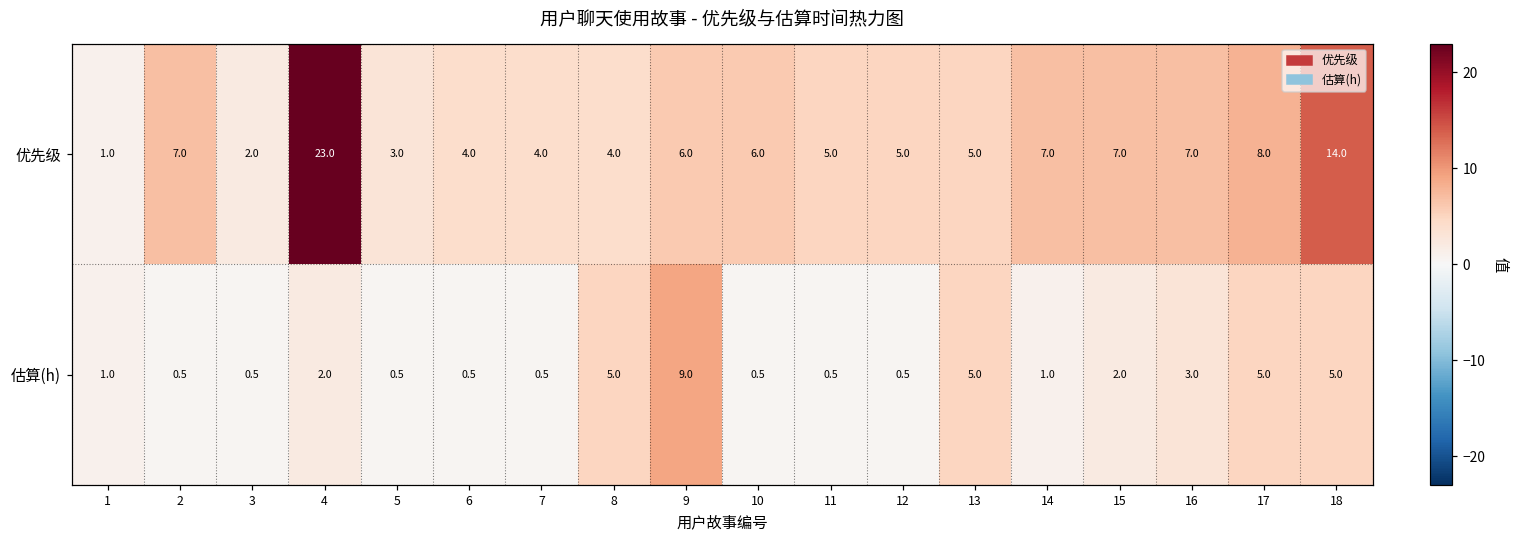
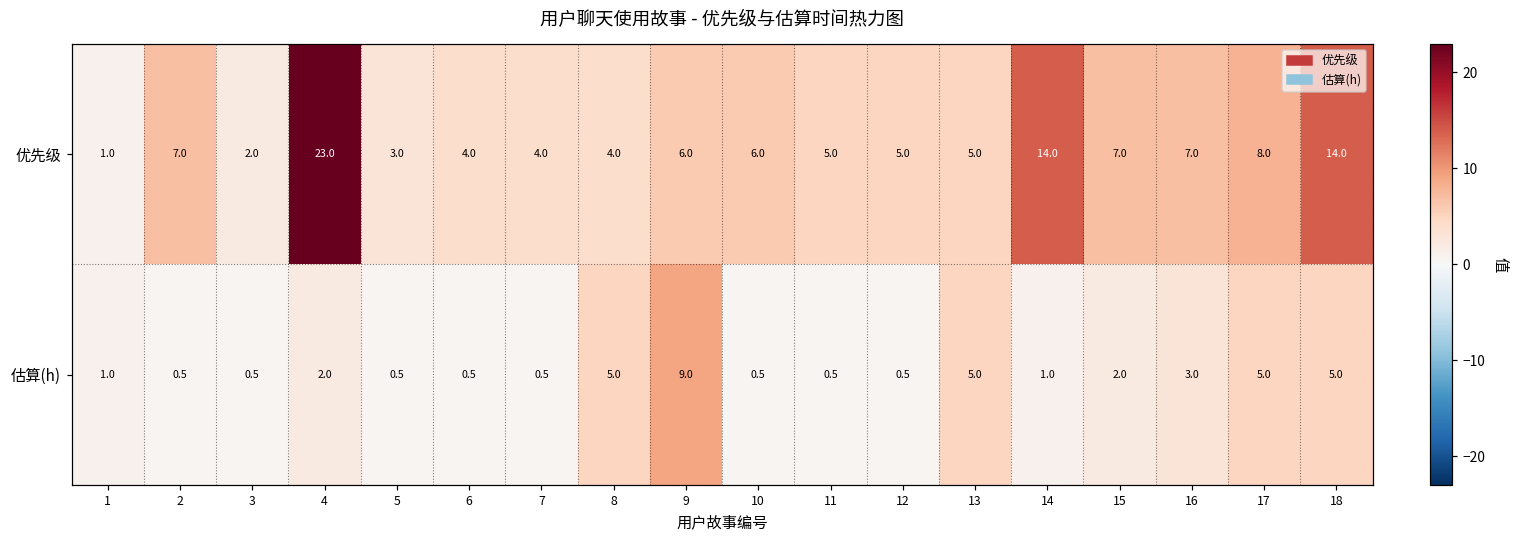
优先级, 14: 7.0 -> 14.0
